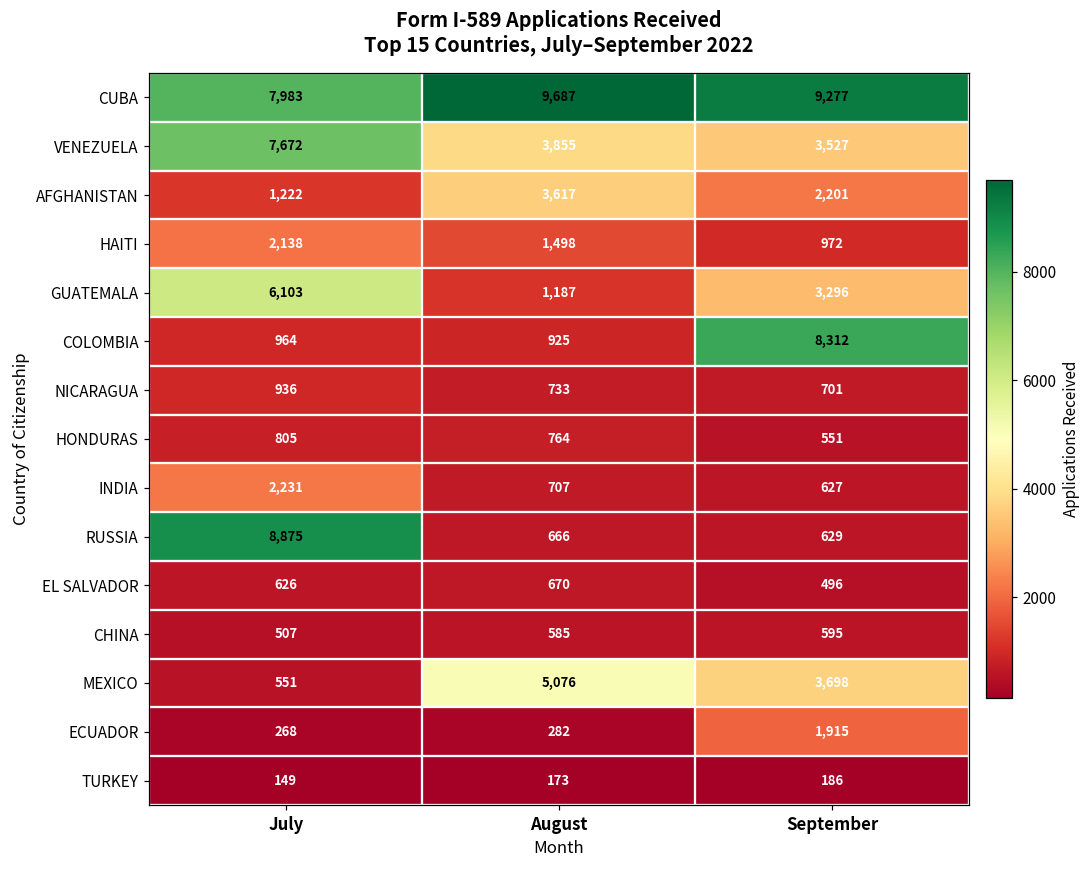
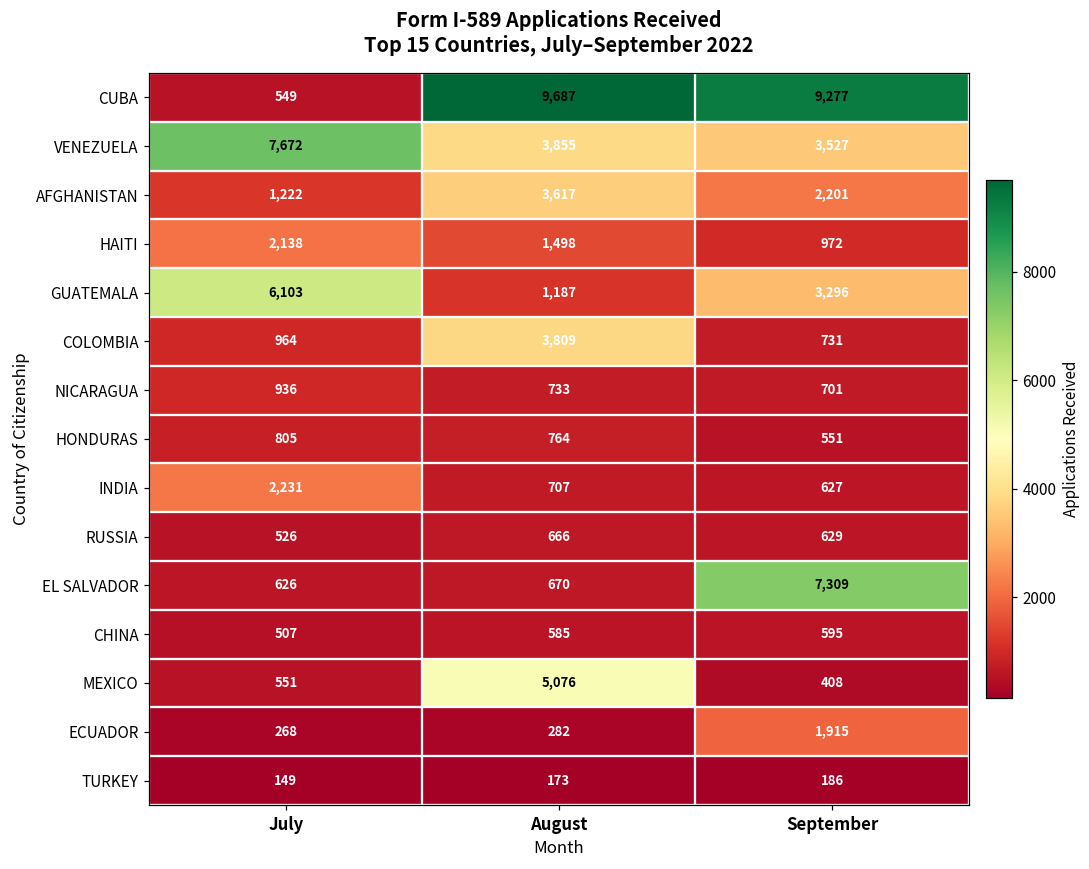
CUBA, July: 7,983 -> 549
COLOMBIA, August: 925 -> 3,809
COLOMBIA, September: 8,312 -> 731
RUSSIA, July: 8,875 -> 526
EL SALVADOR, September: 496 -> 7,309
MEXICO, September: 3,698 -> 408
